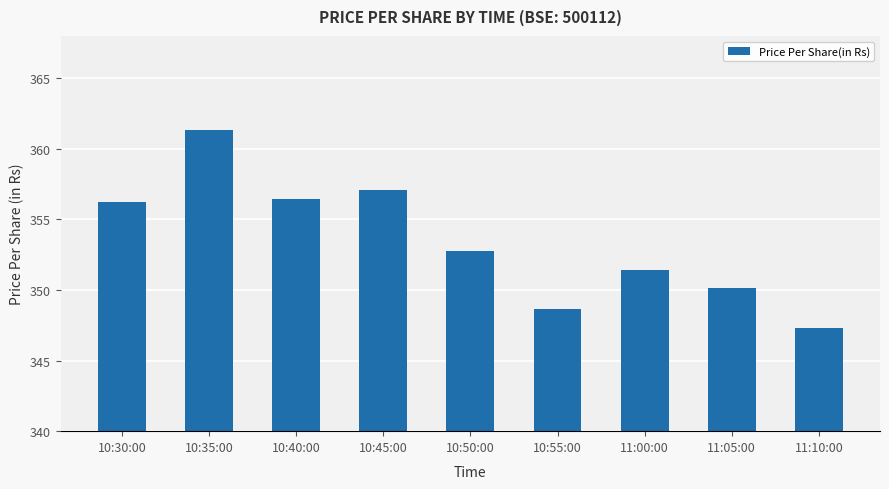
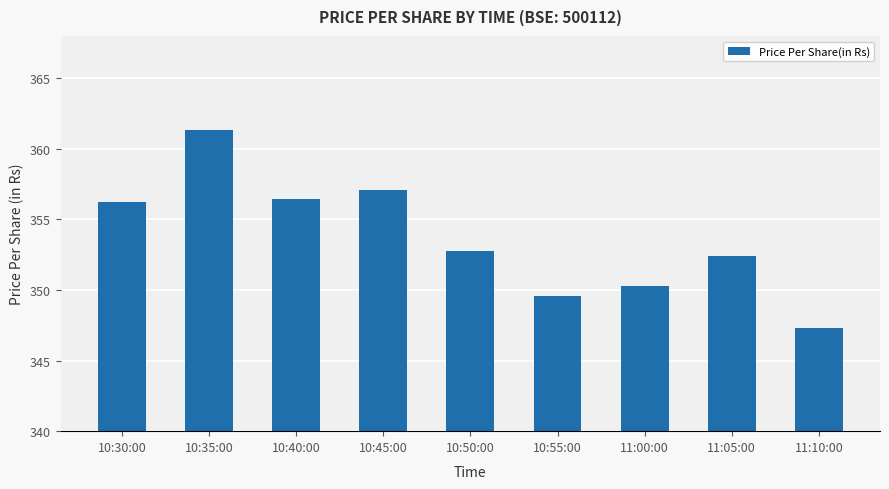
10:55:00: 348.6 -> 349.6
11:00:00: 351.4 -> 350.3
11:05:00: 350.1 -> 352.4
